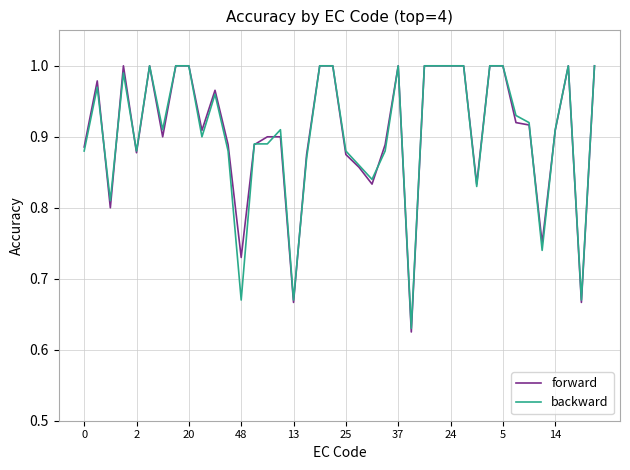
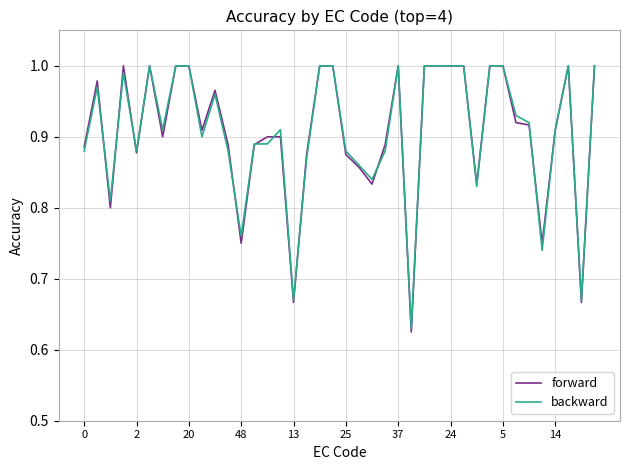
forward, 48: 0.73 -> 0.75
backward, 48: 0.67 -> 0.76
